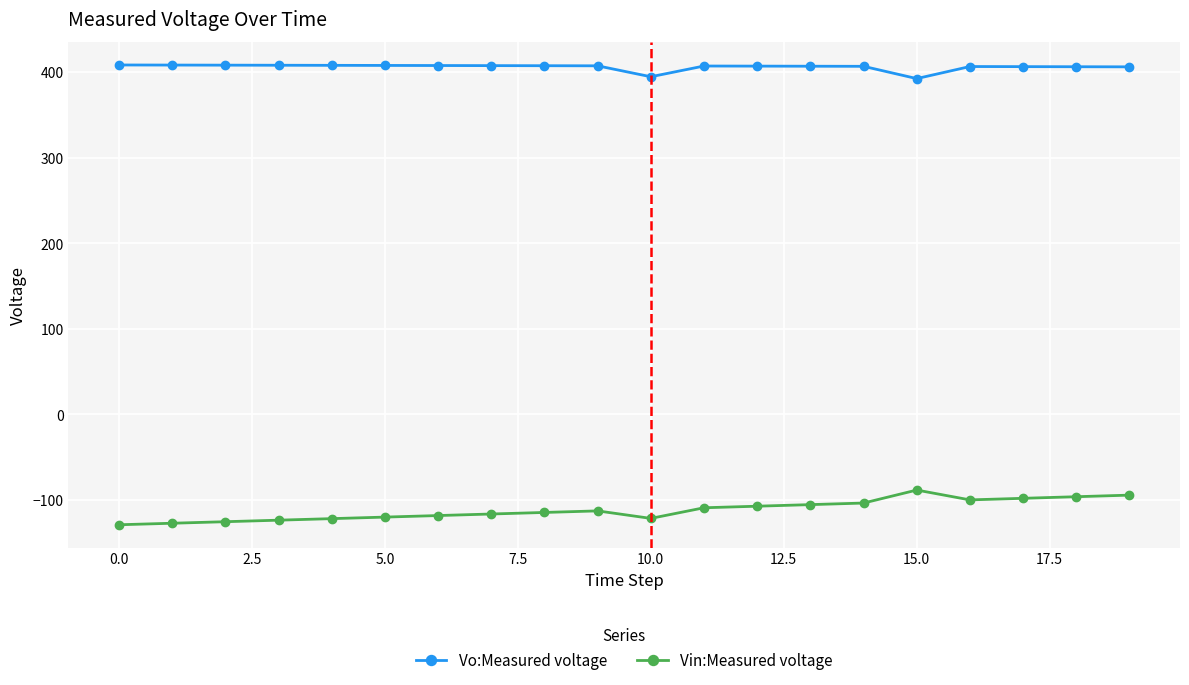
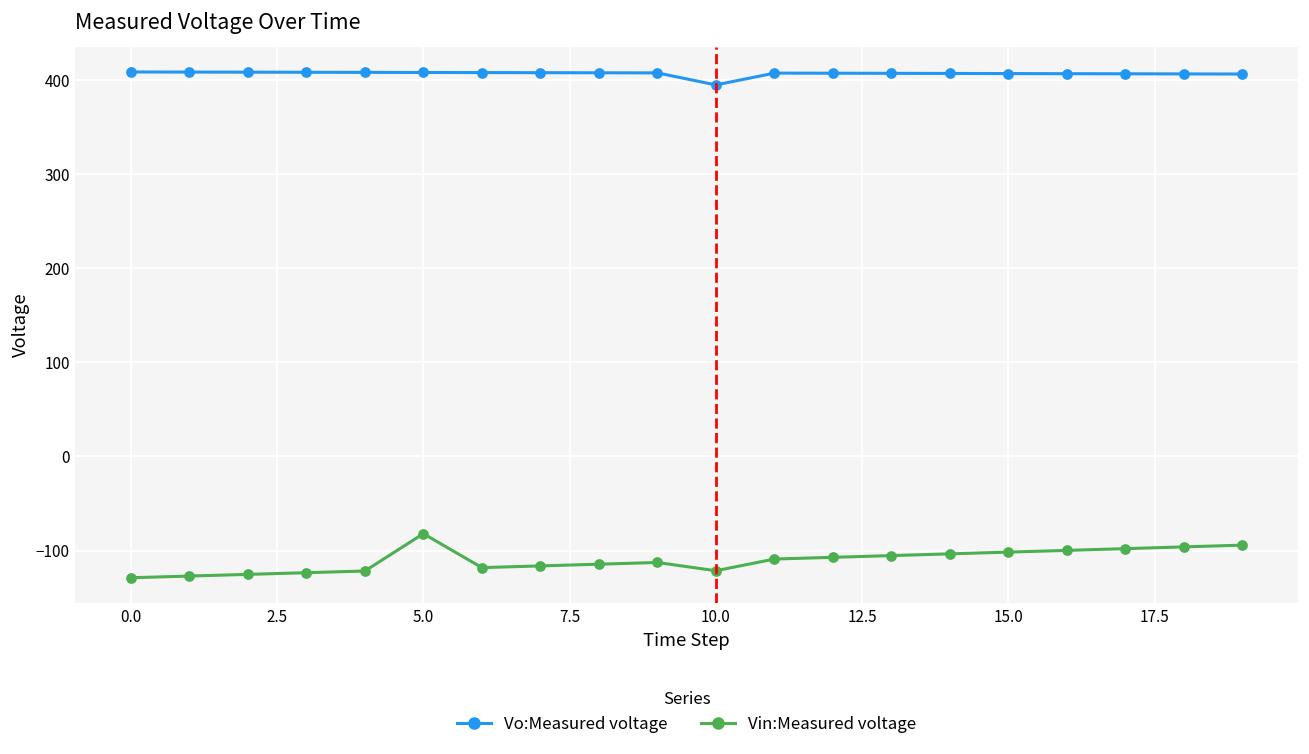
Vin:Measured voltage, 5.0: -120 -> -80
Vo:Measured voltage, 15.0: 390 -> 410
Vin:Measured voltage, 15.0: -90 -> -100
